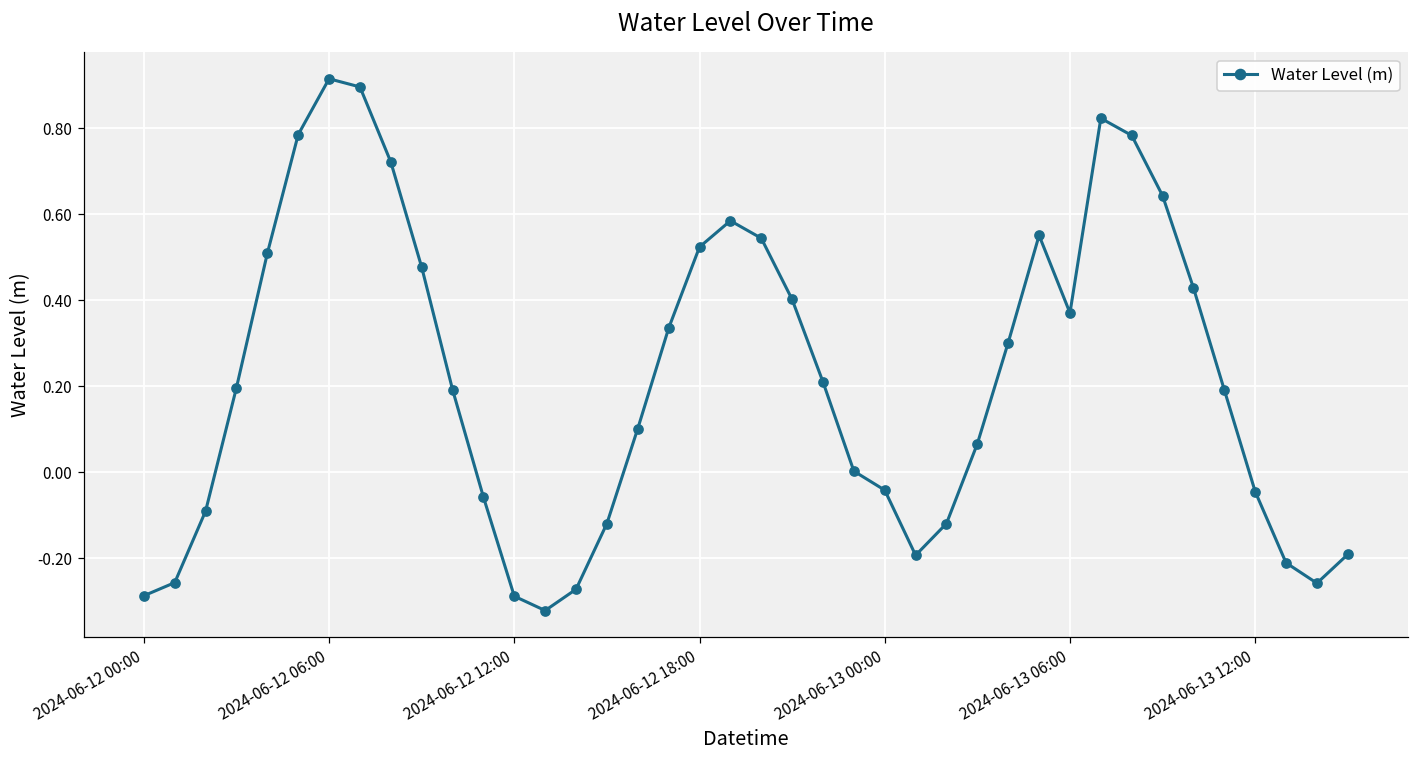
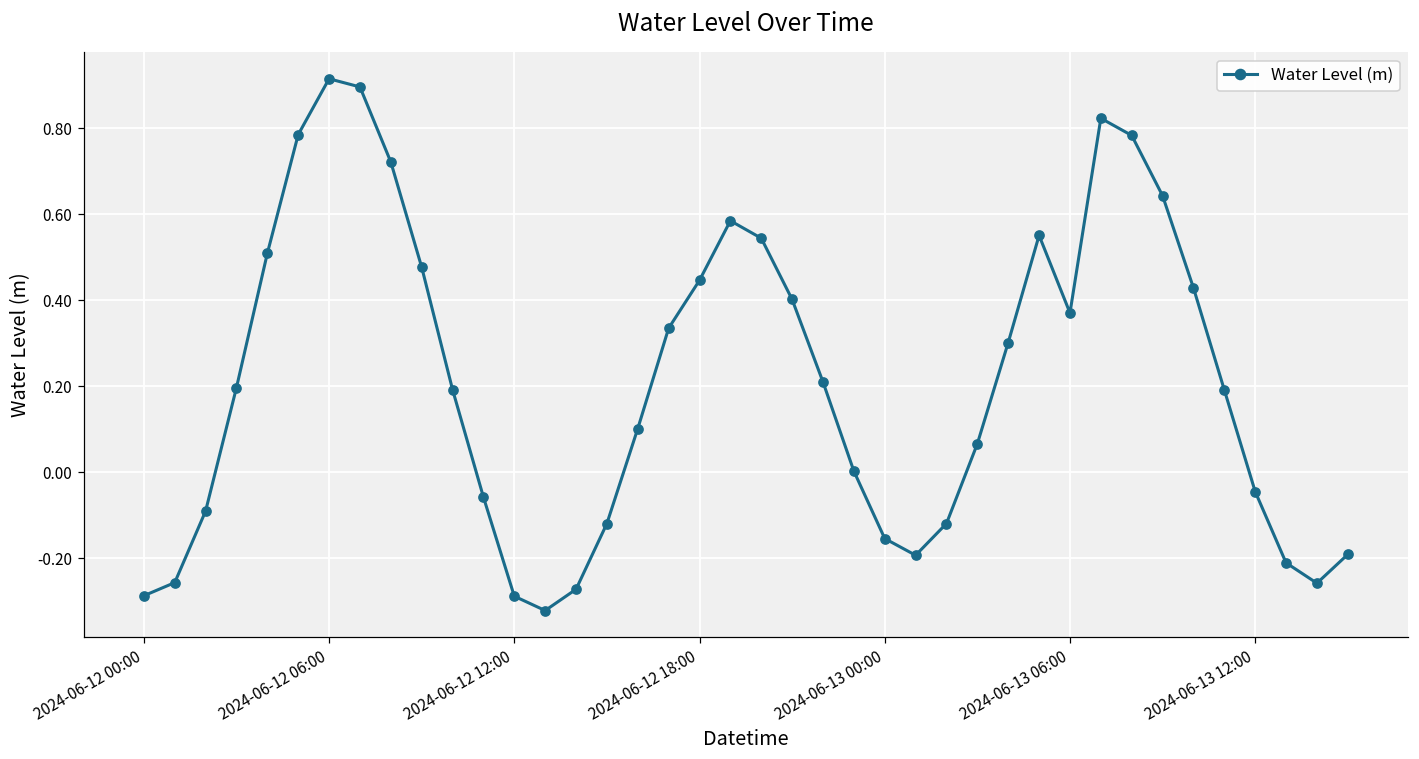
2024-06-12 18:00: 0.52 -> 0.45
2024-06-13 00:00: -0.04 -> -0.15
